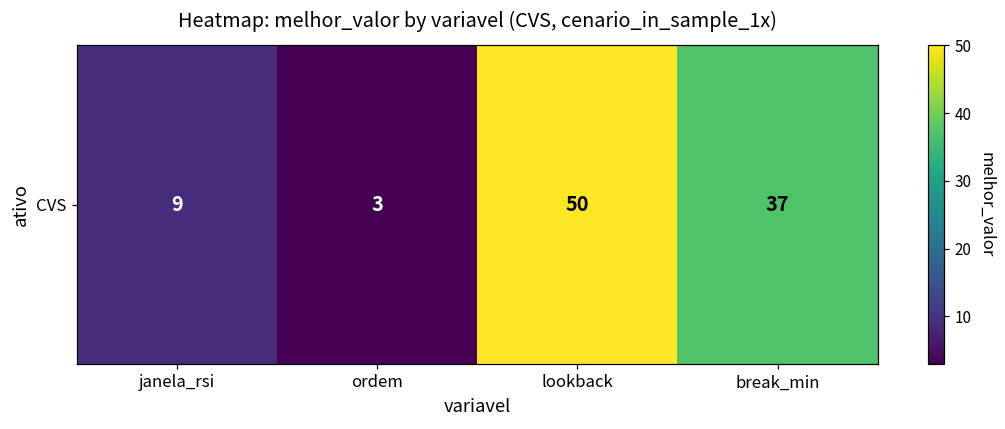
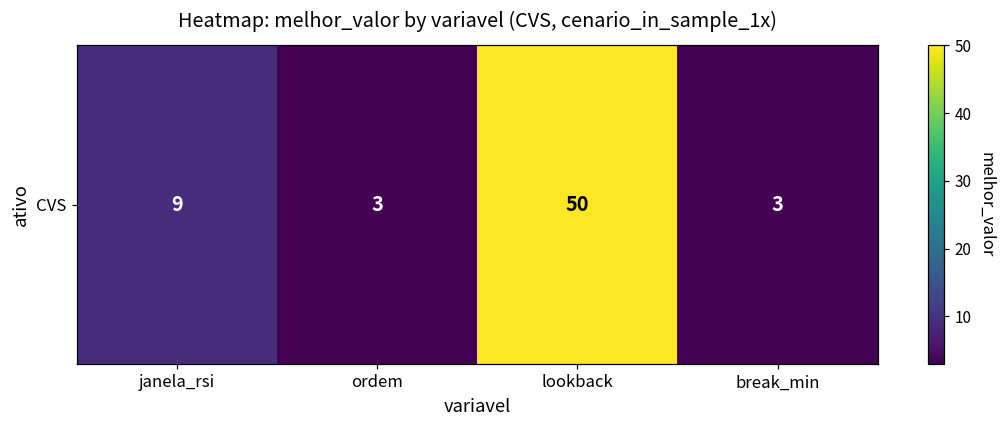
CVS, break_min: 37 -> 3
